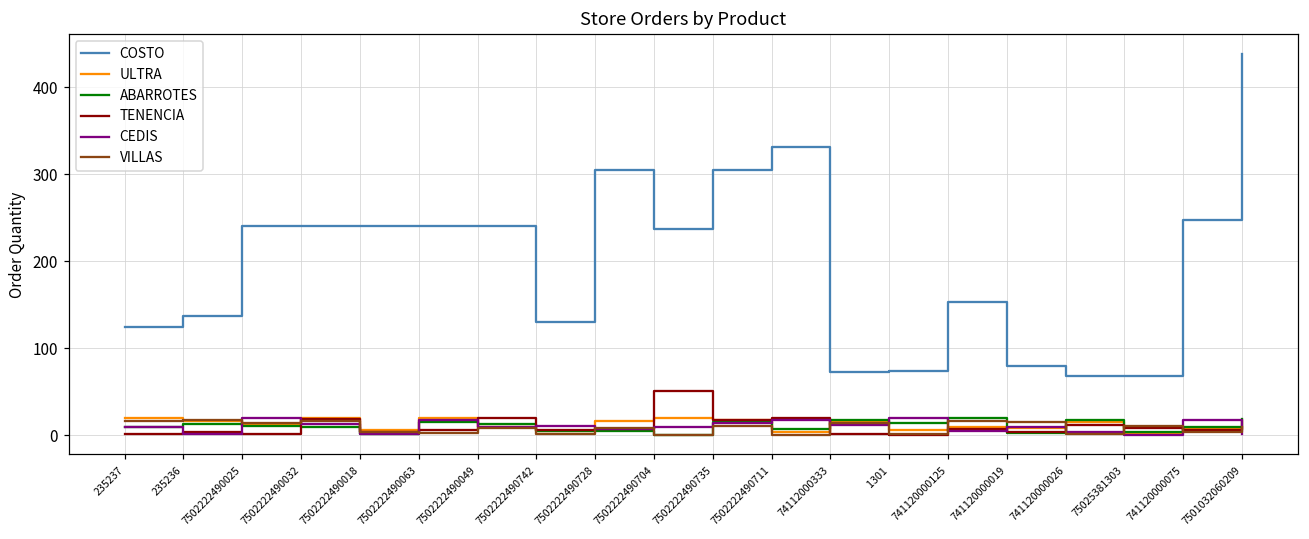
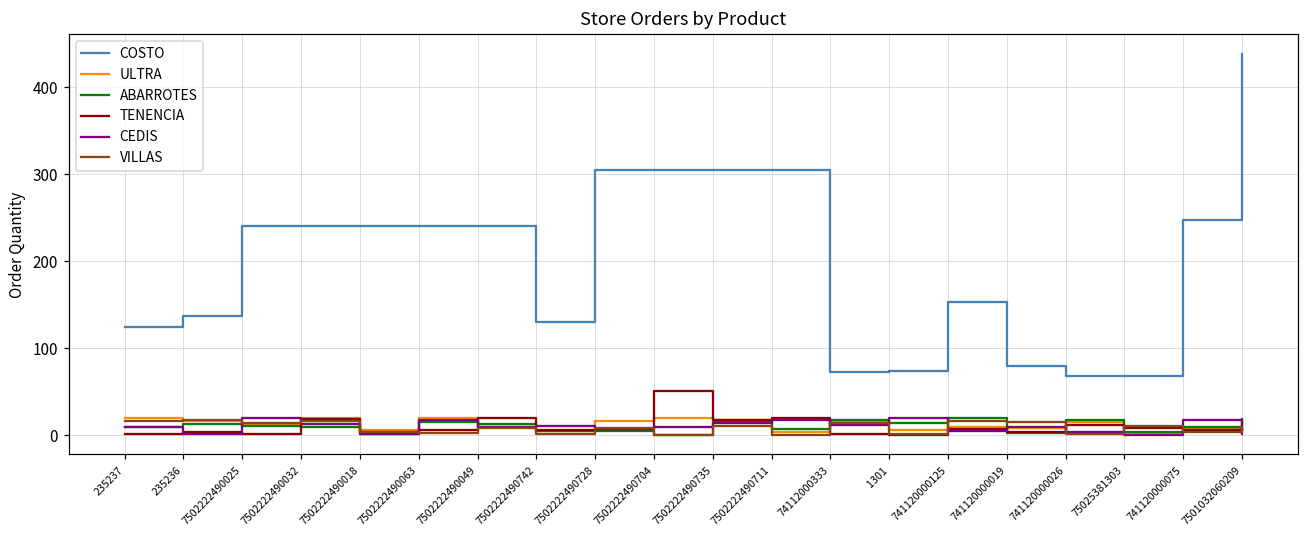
COSTO, 7502222490704: 240 -> 310
COSTO, 7502222490711: 330 -> 310
